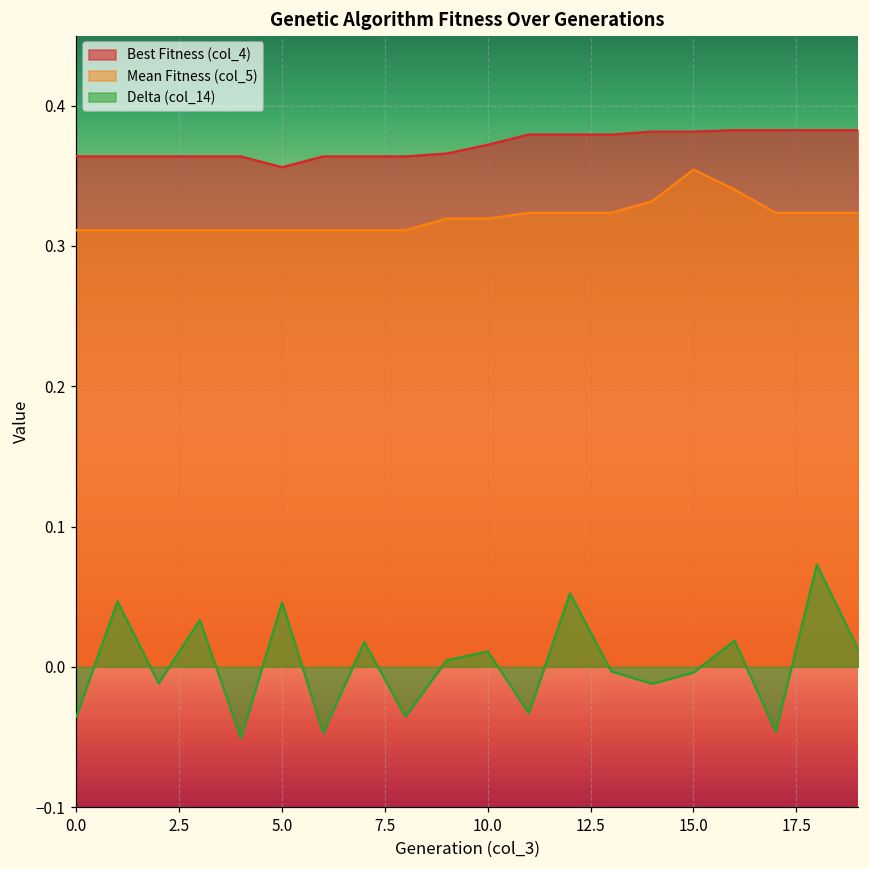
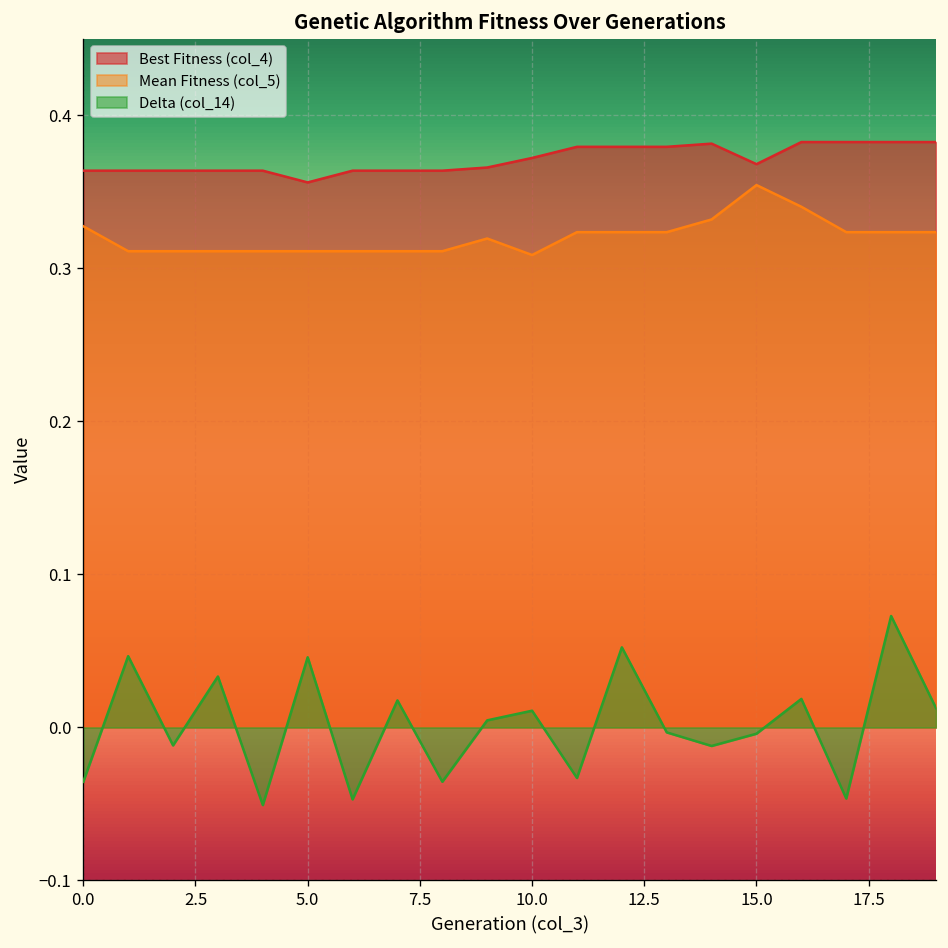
Mean Fitness (col_5), 0.0: 0.311 -> 0.328
Mean Fitness (col_5), 10.0: 0.320 -> 0.309
Best Fitness (col_4), 15.0: 0.381 -> 0.368
